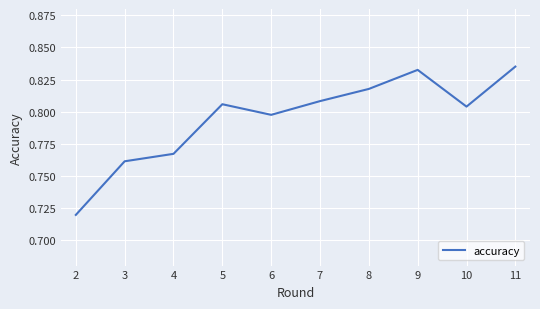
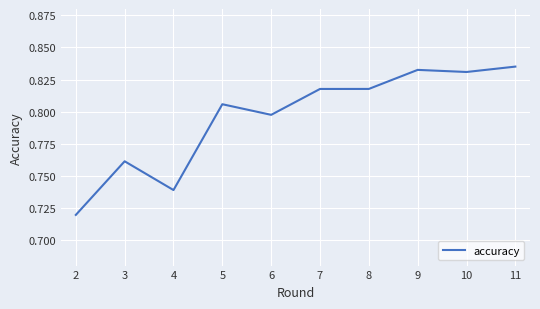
4: 0.767 -> 0.739
7: 0.808 -> 0.818
10: 0.804 -> 0.831
